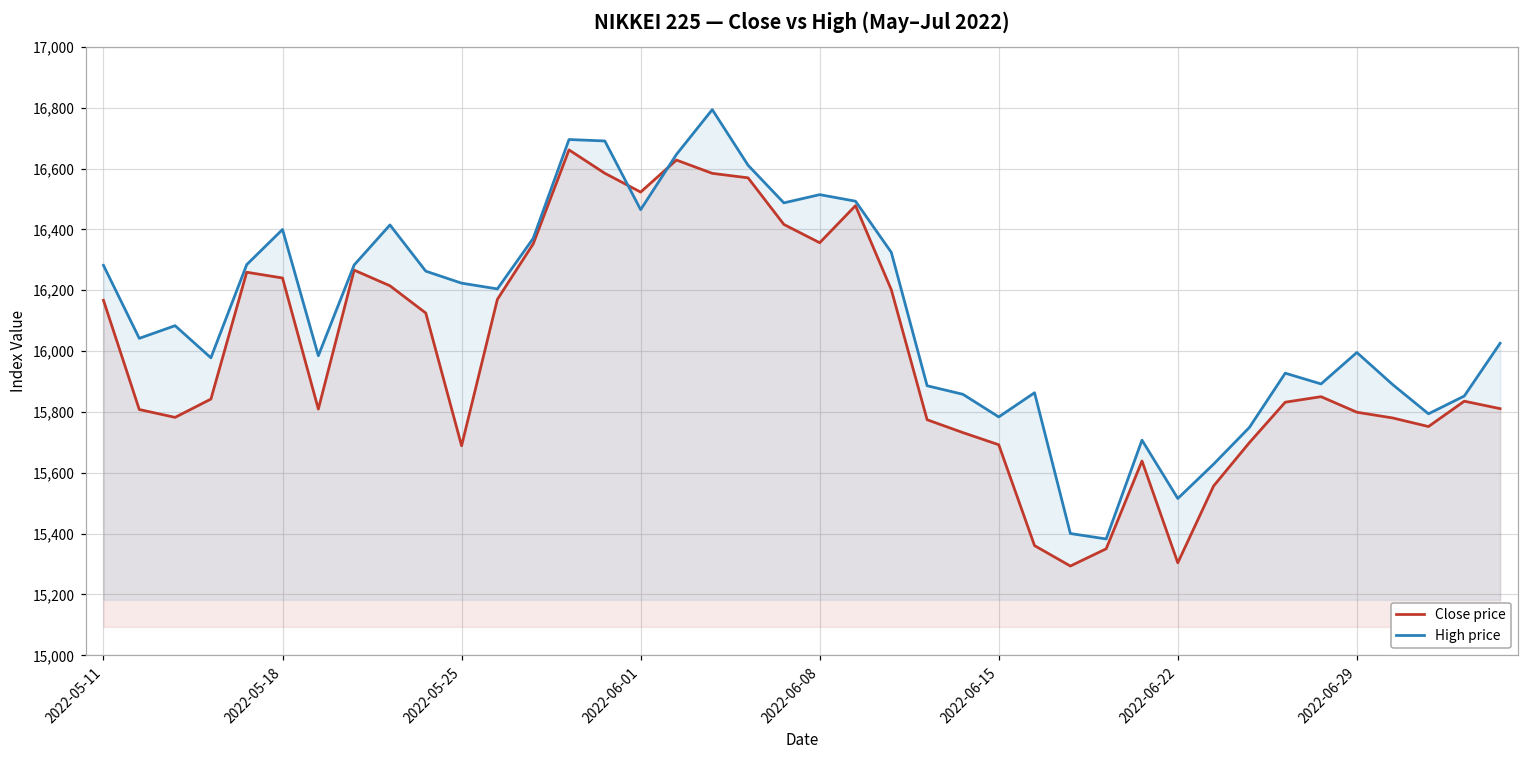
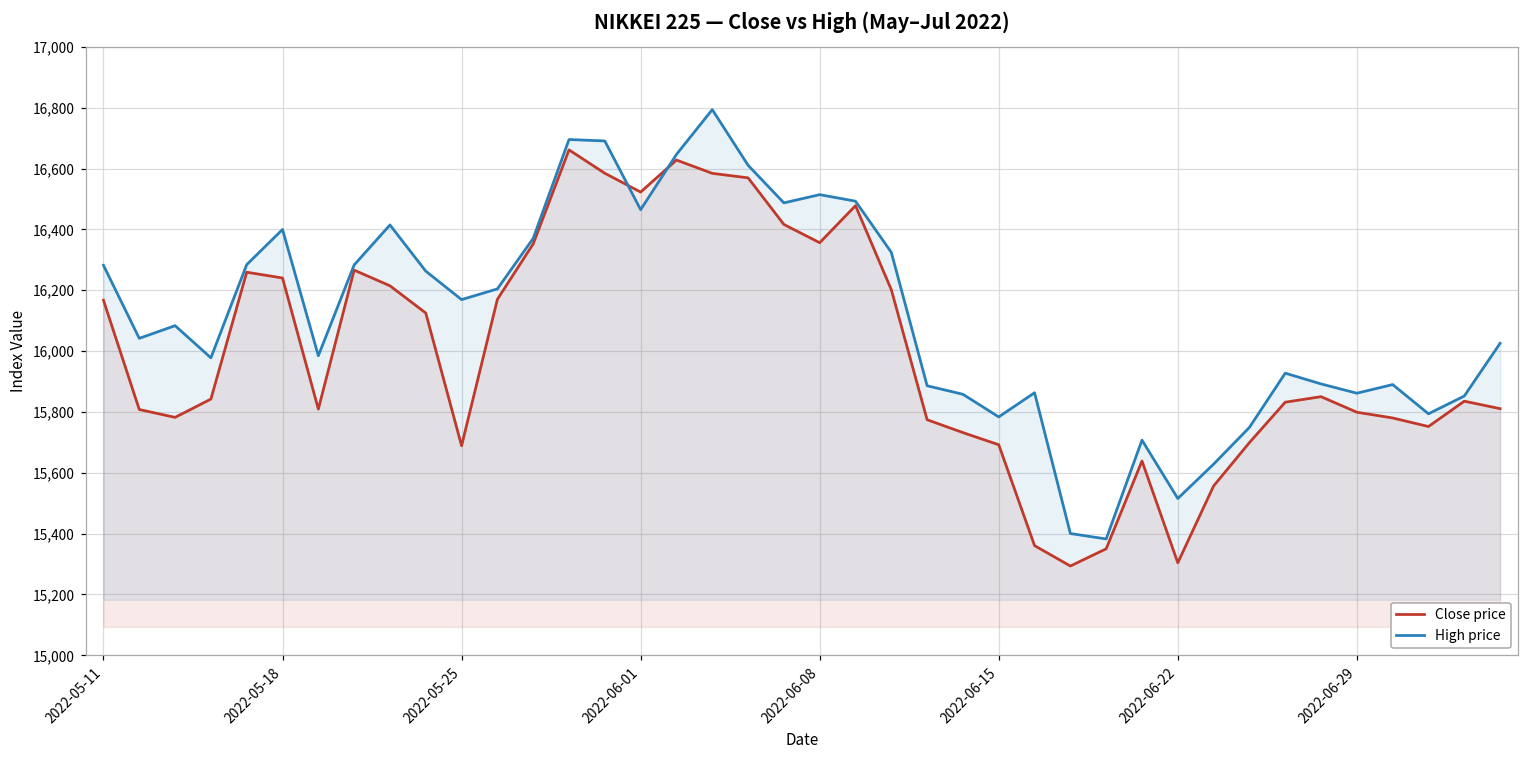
High price, 2022-05-25: 16,220 -> 16,170
High price, 2022-06-29: 16,000 -> 15,860
